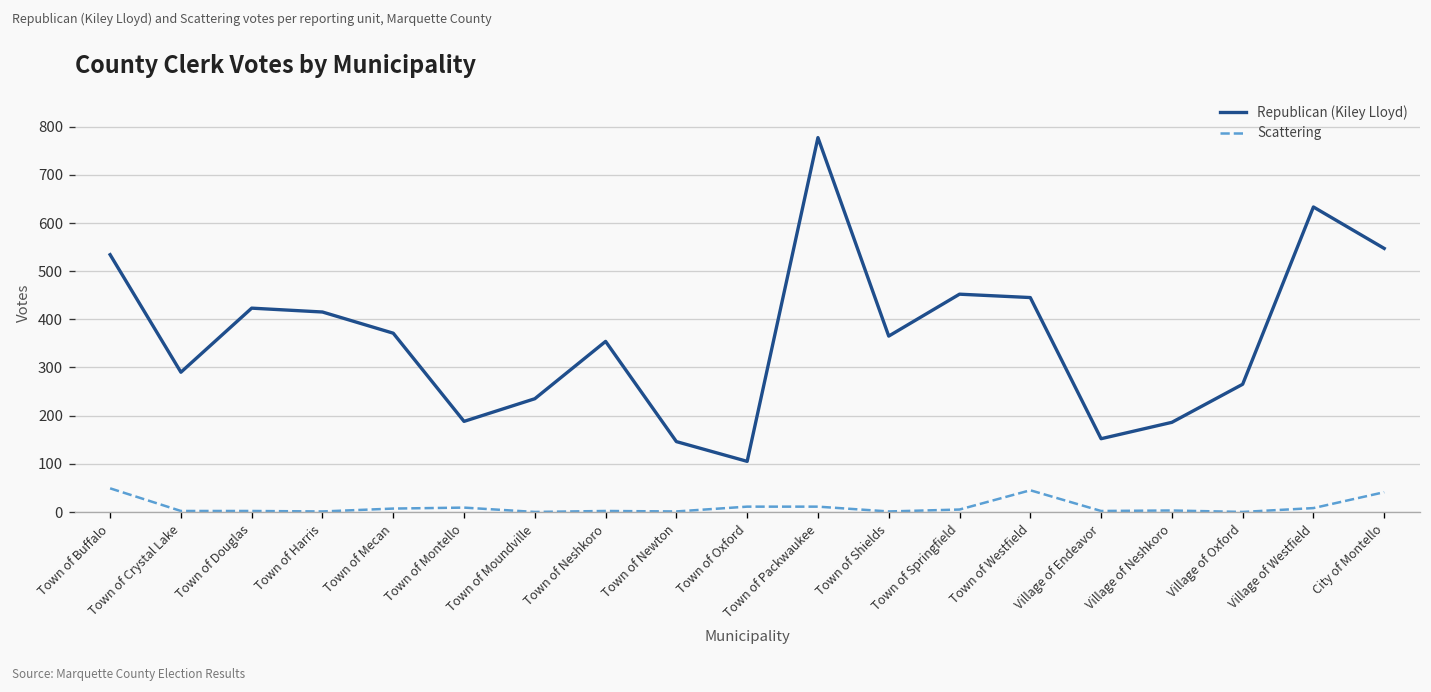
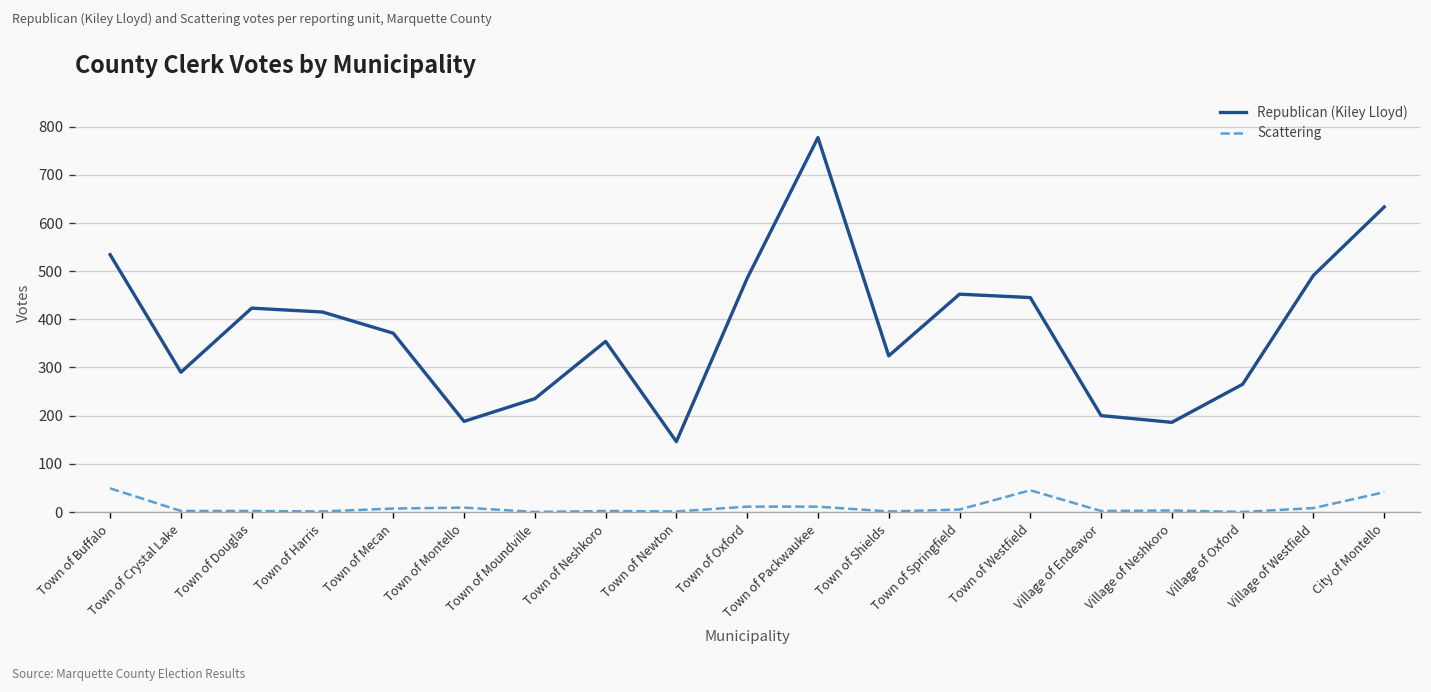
Republican (Kiley Lloyd), Town of Oxford: 110 -> 490
Republican (Kiley Lloyd), Town of Shields: 370 -> 320
Republican (Kiley Lloyd), Village of Endeavor: 150 -> 200
Republican (Kiley Lloyd), Village of Westfield: 630 -> 490
Republican (Kiley Lloyd), City of Montello: 550 -> 630
